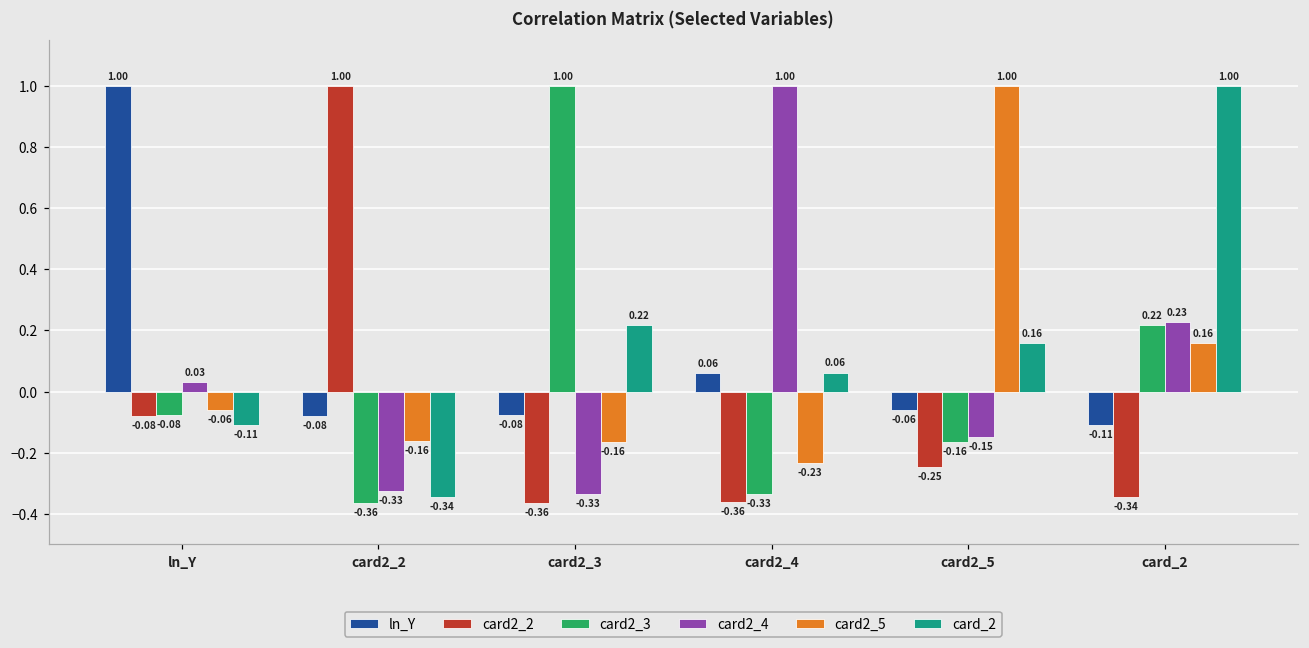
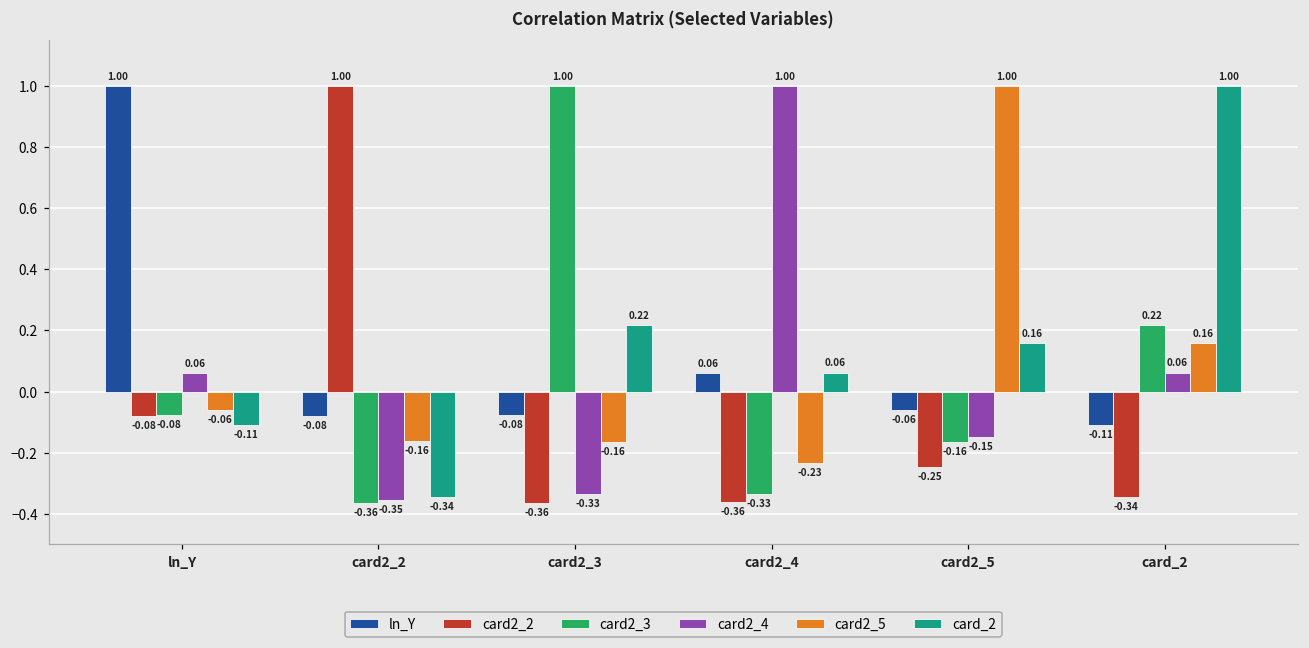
card2_4, ln_Y: 0.03 -> 0.06
card2_4, card2_2: -0.33 -> -0.35
card2_4, card_2: 0.23 -> 0.06
